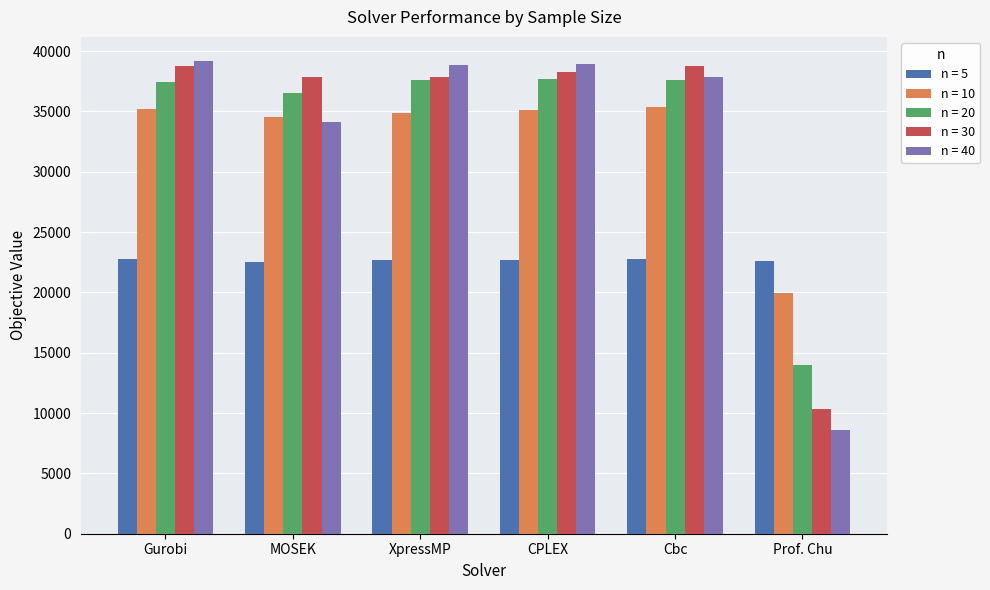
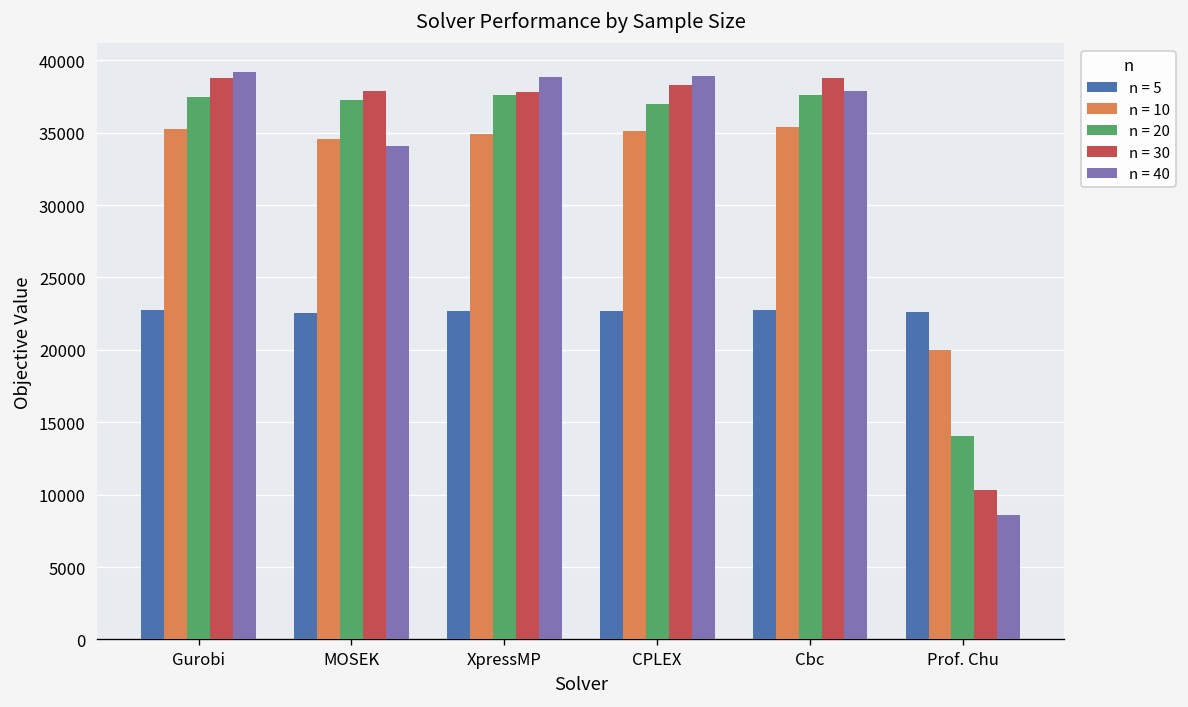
n = 20, MOSEK: 36500 -> 37300
n = 20, CPLEX: 37700 -> 37000
